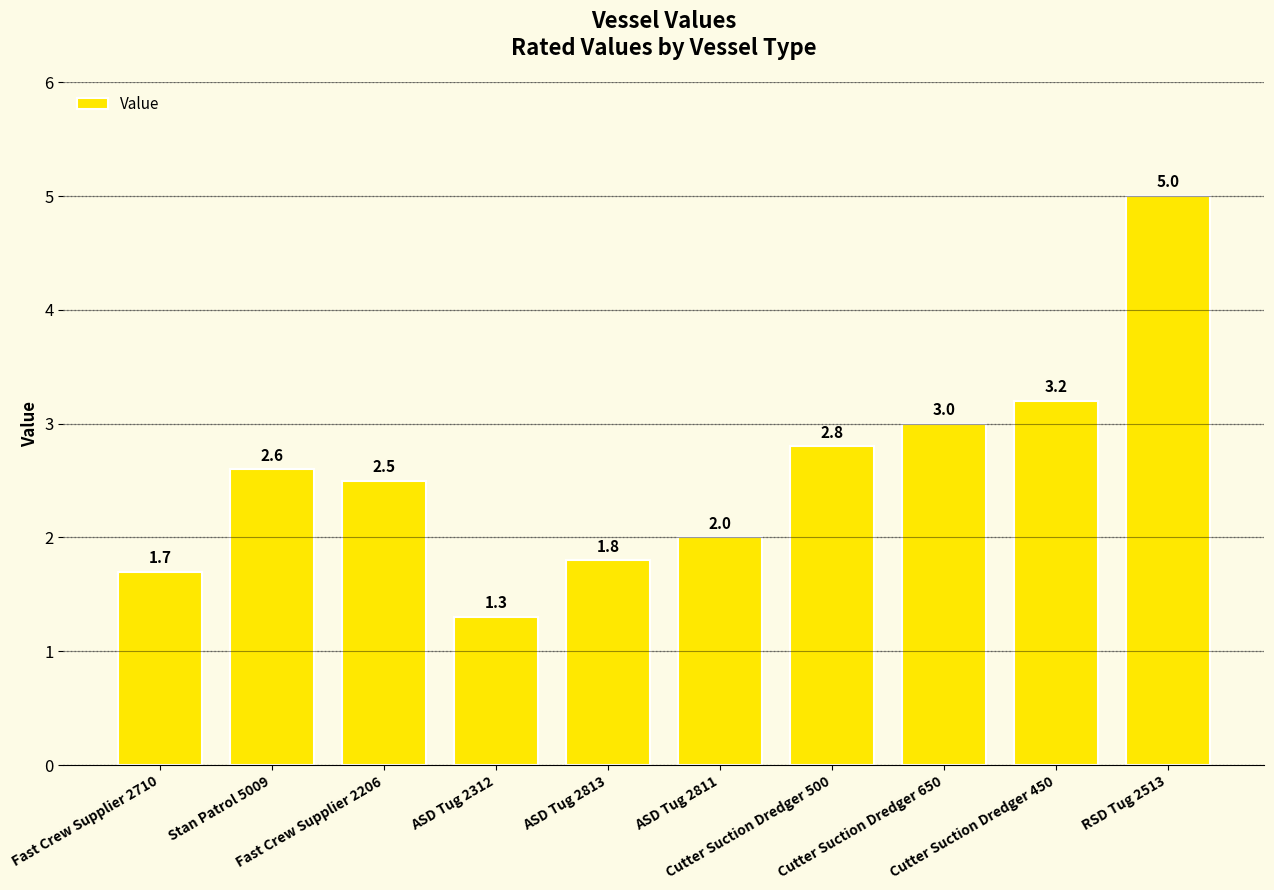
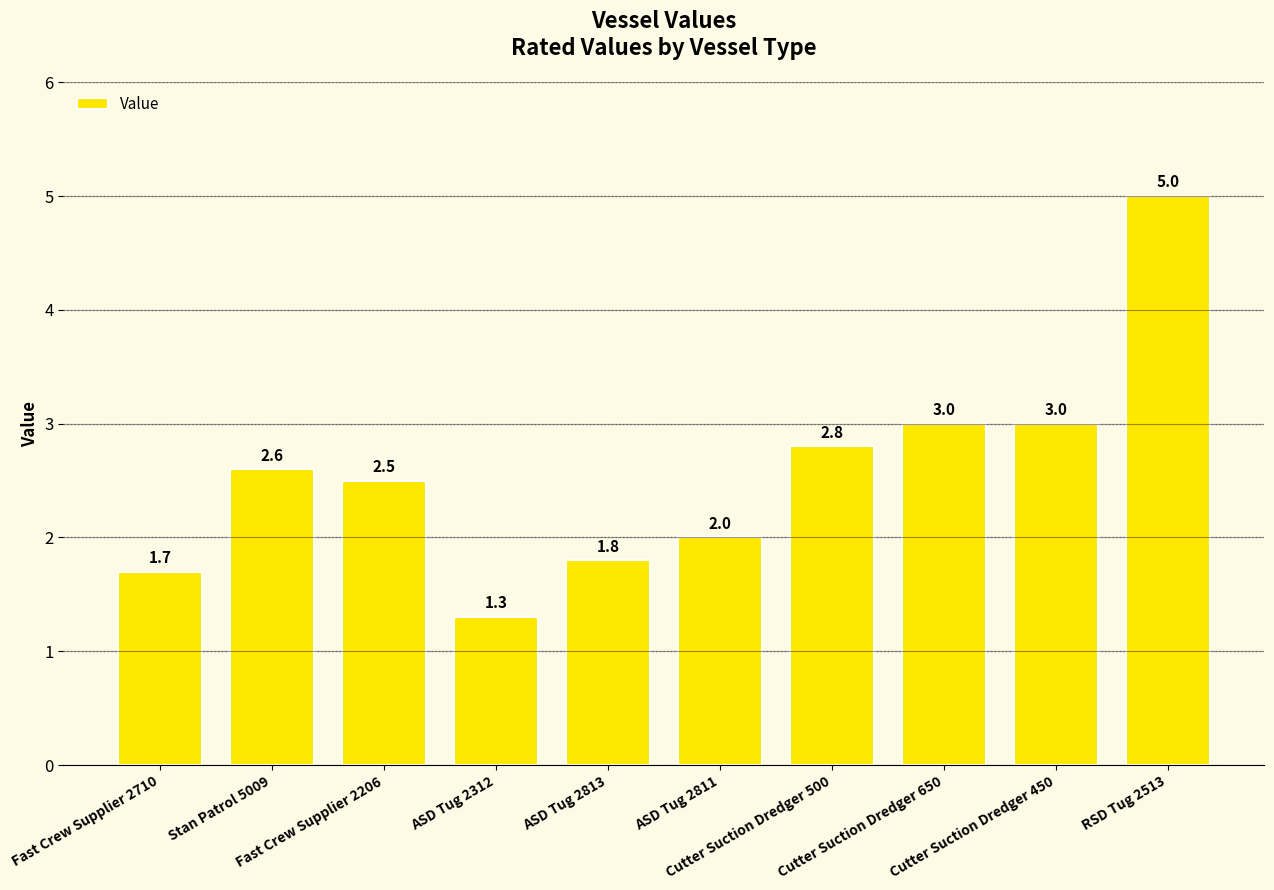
Cutter Suction Dredger 450: 3.2 -> 3.0
